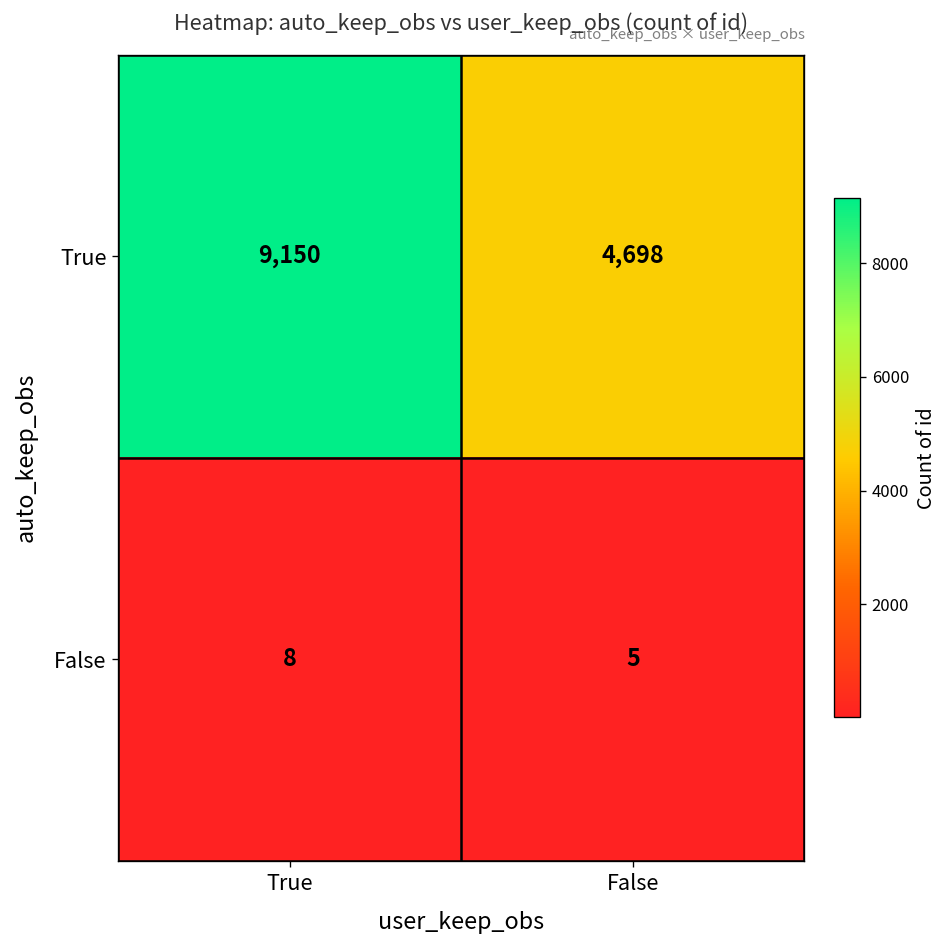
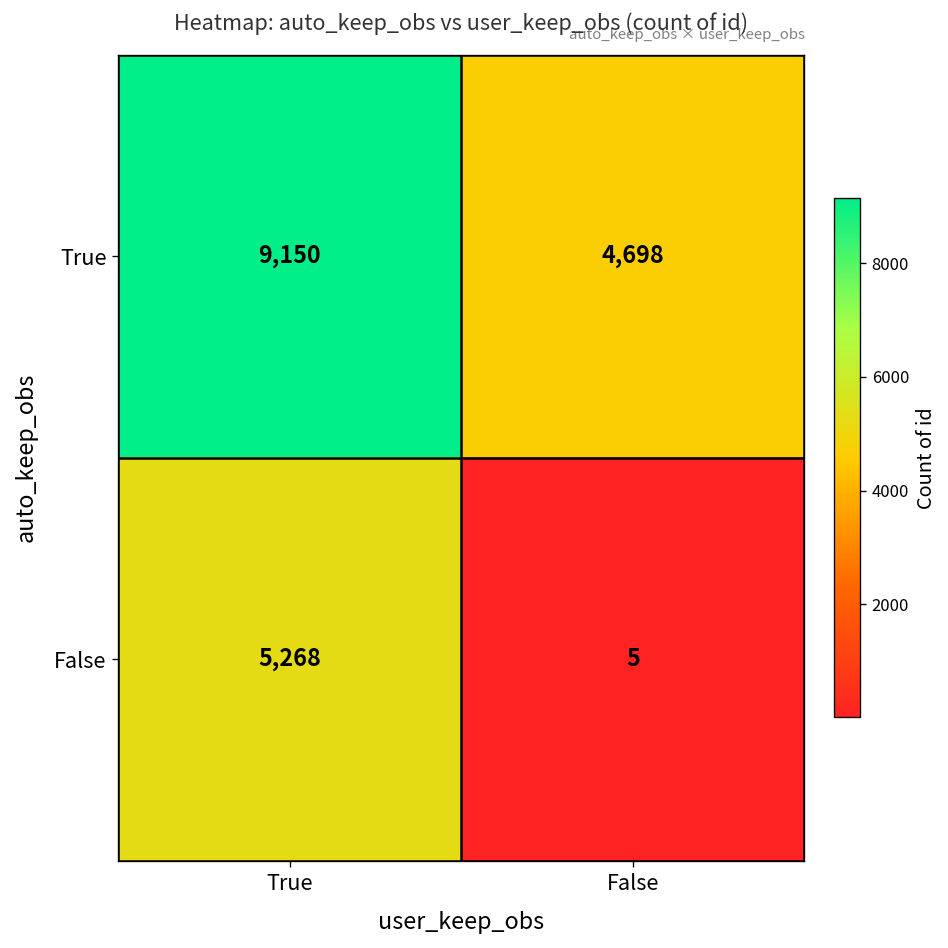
False, True: 8 -> 5,268
